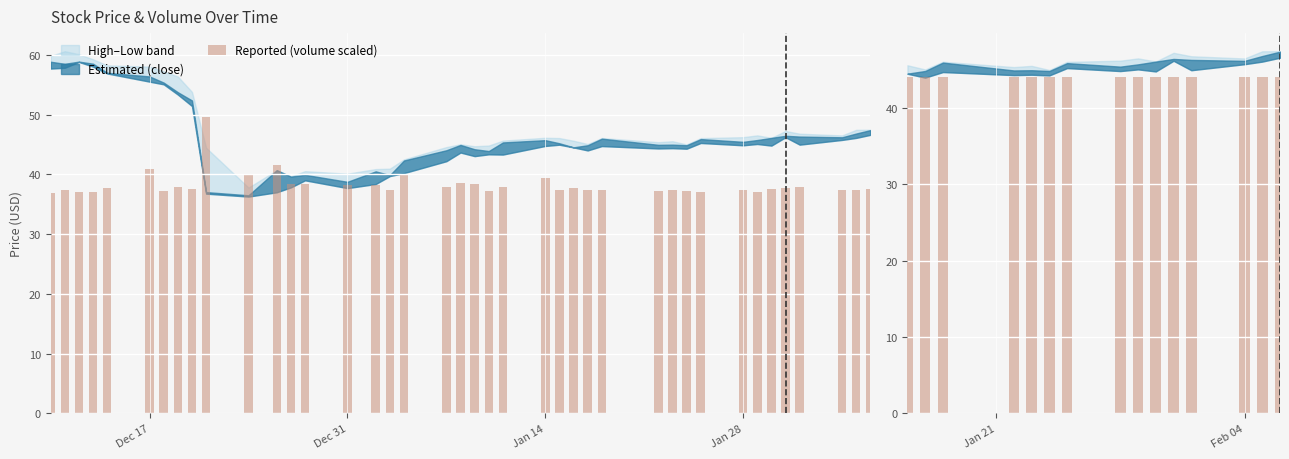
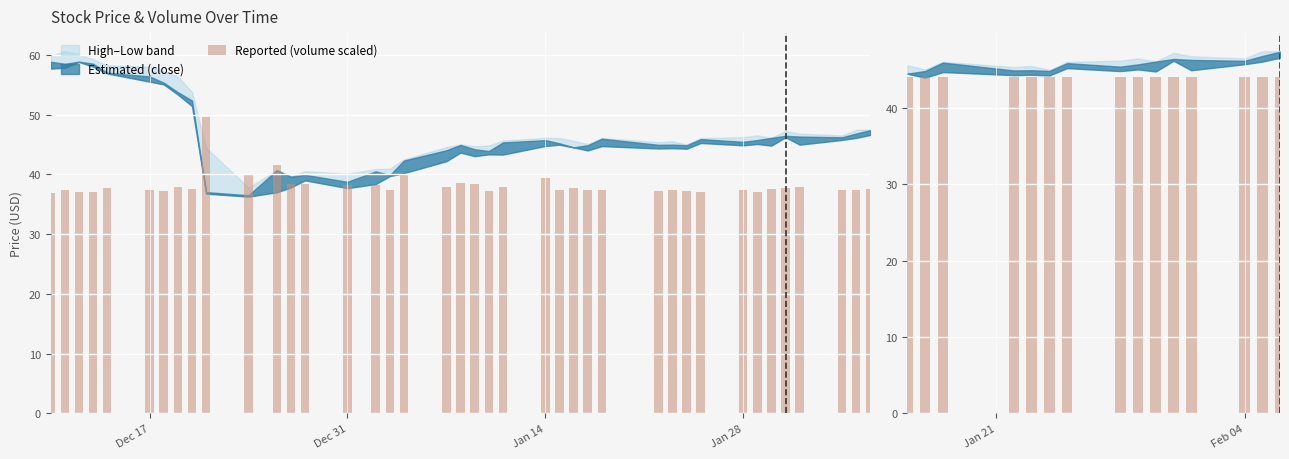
Stock Price & Volume Over Time, Reported (volume scaled), Dec 17: 41 -> 37
